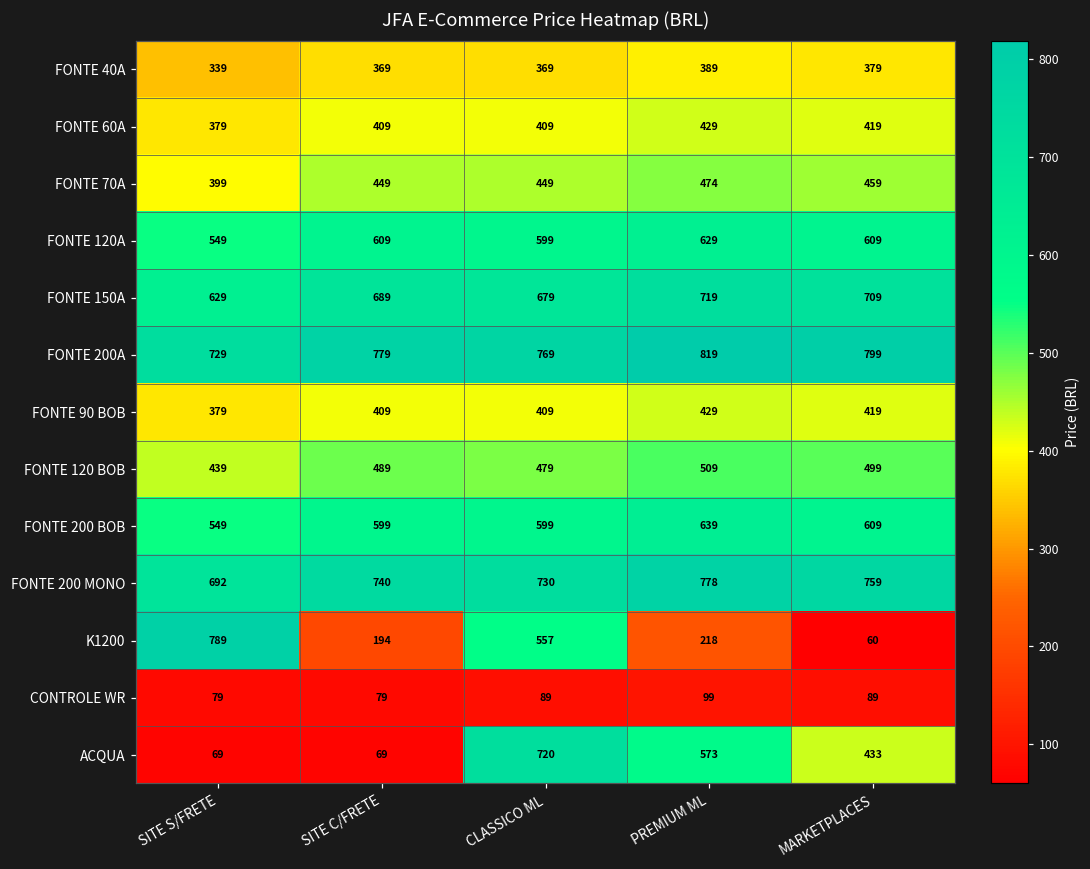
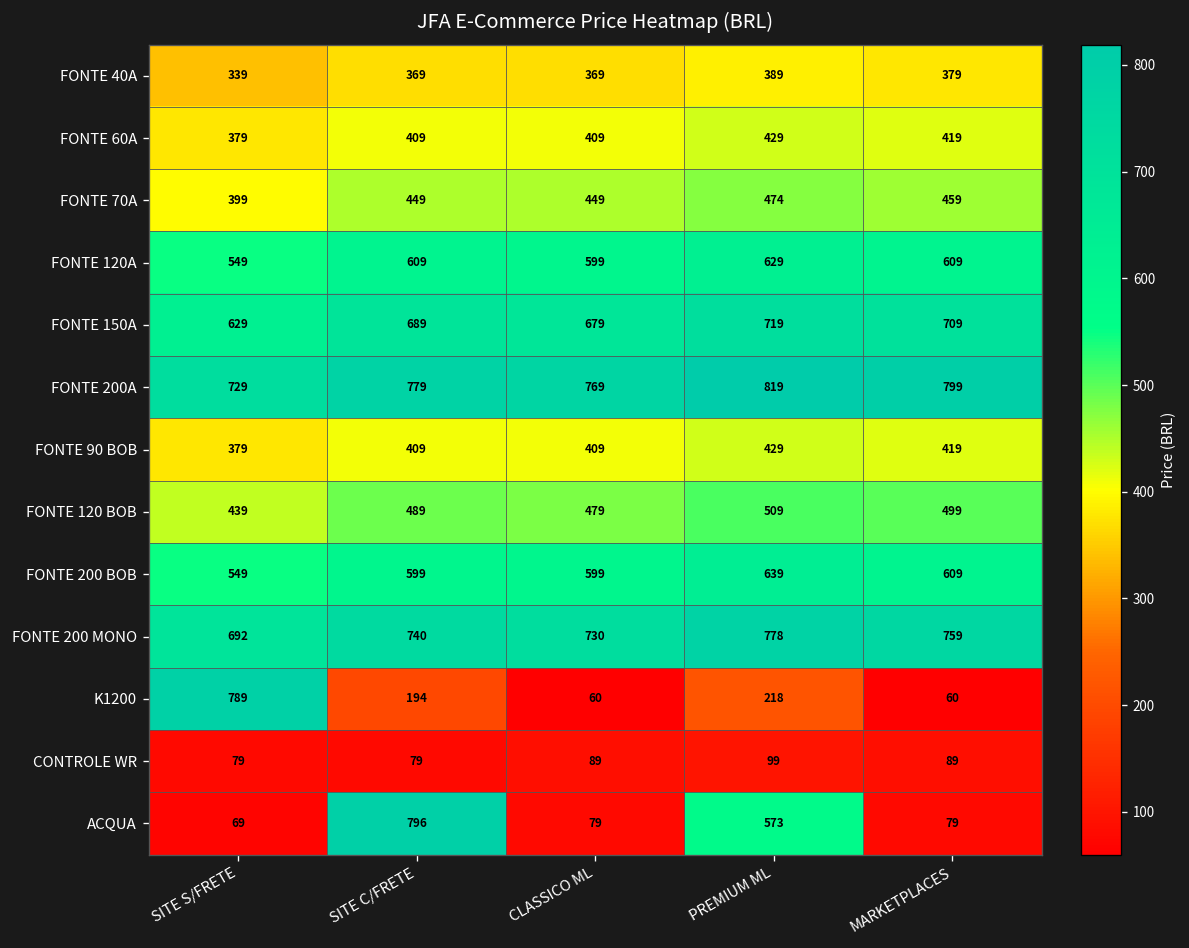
K1200, CLASSICO ML: 557 -> 60
ACQUA, SITE C/FRETE: 69 -> 796
ACQUA, CLASSICO ML: 720 -> 79
ACQUA, MARKETPLACES: 433 -> 79
